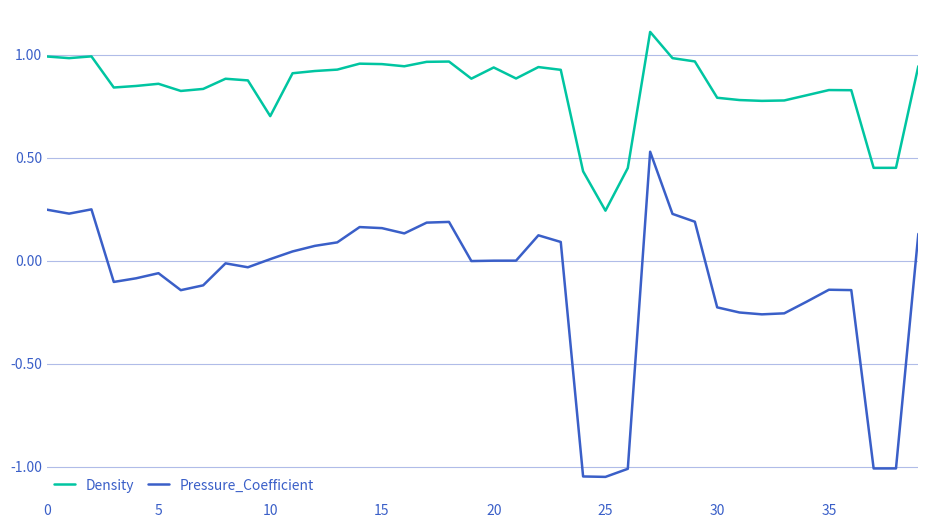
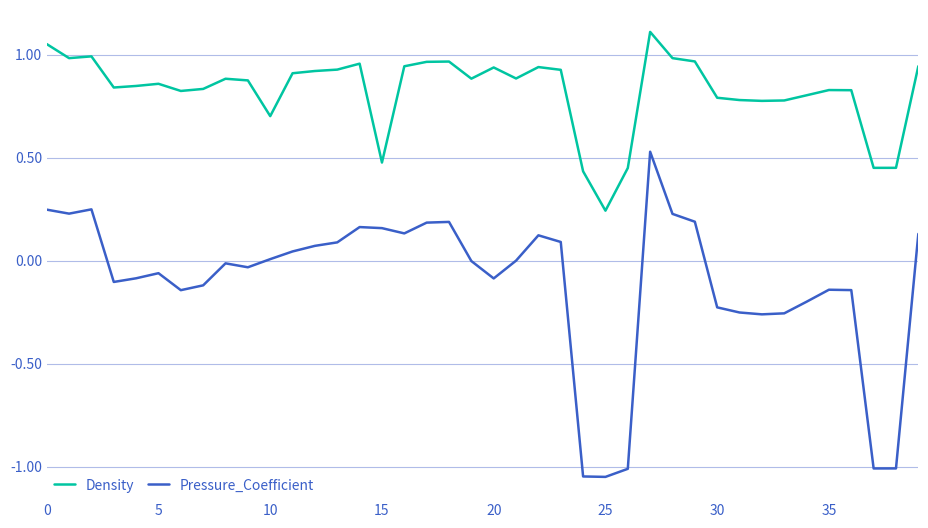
Density, 0: 0.99 -> 1.05
Density, 15: 0.95 -> 0.48
Pressure_Coefficient, 20: 0.00 -> -0.09
